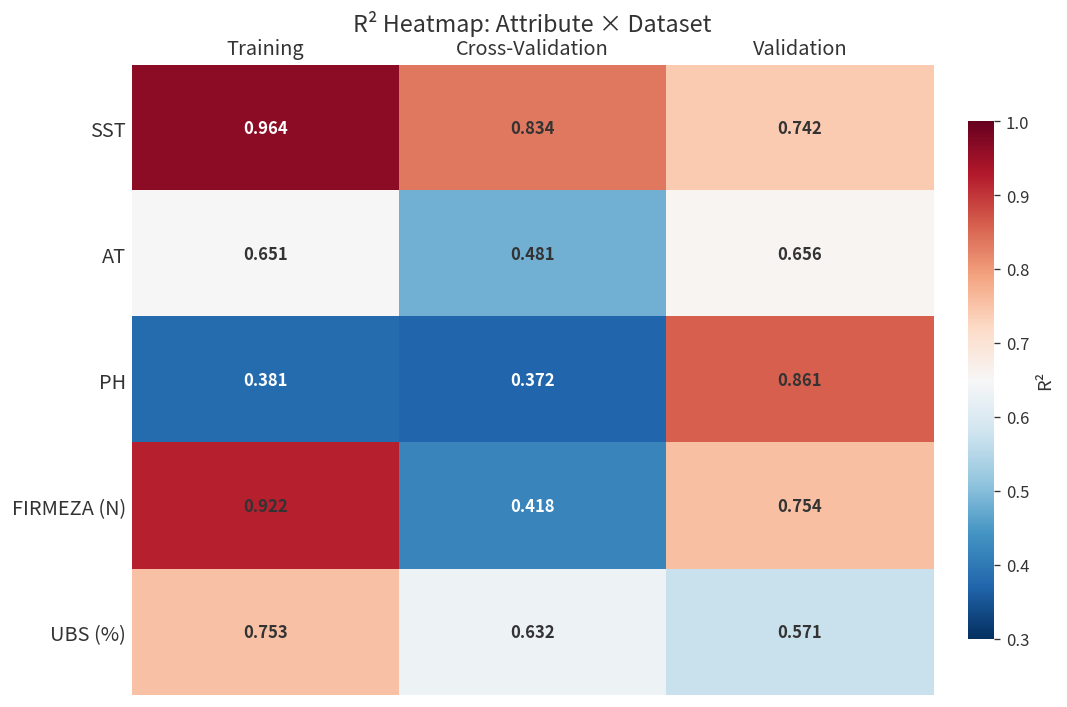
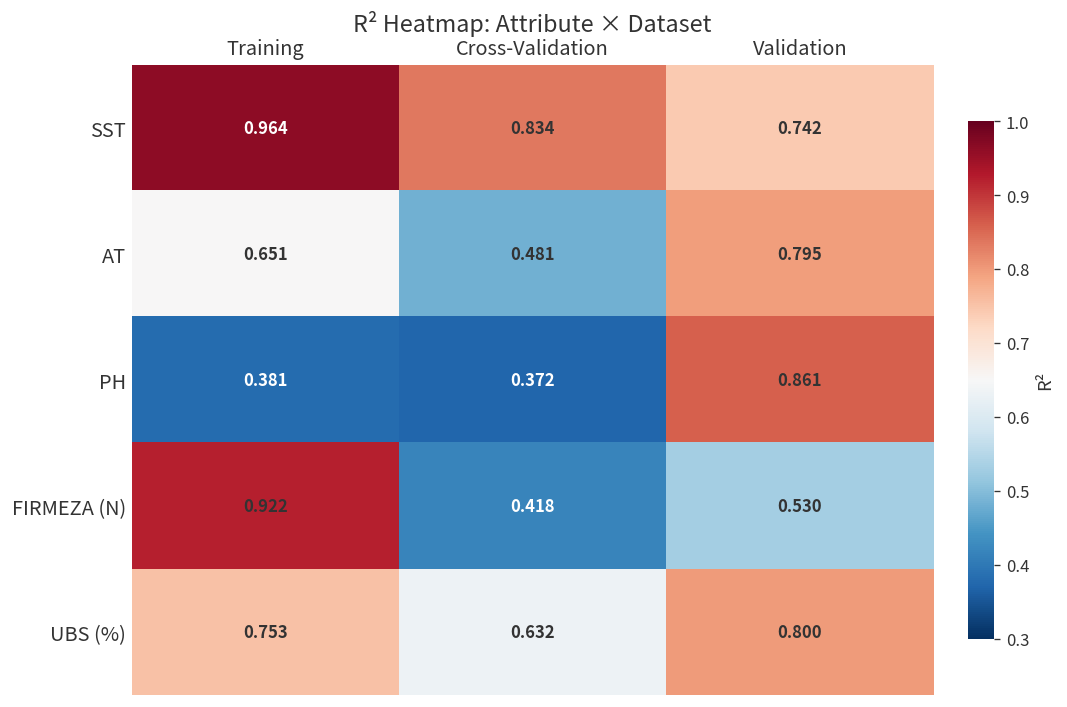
AT, Validation: 0.656 -> 0.795
FIRMEZA (N), Validation: 0.754 -> 0.530
UBS (%), Validation: 0.571 -> 0.800
